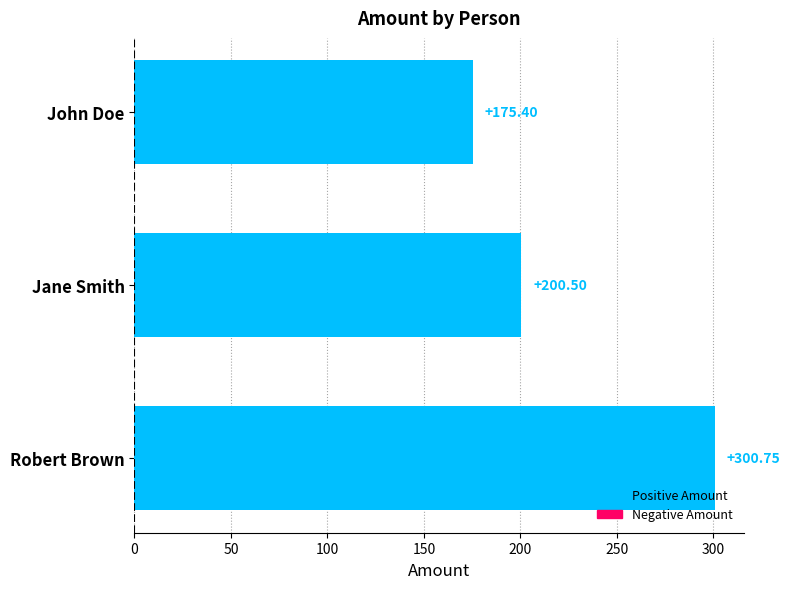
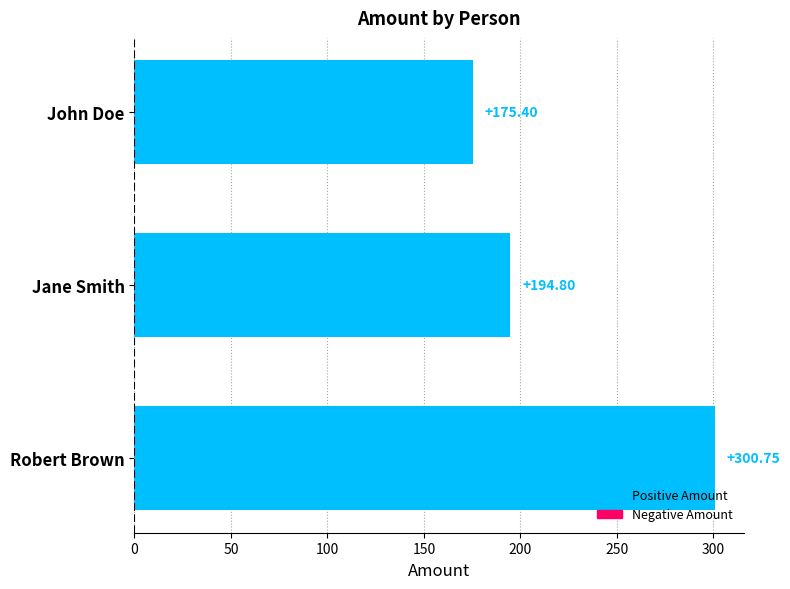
Jane Smith: +200.50 -> +194.80
